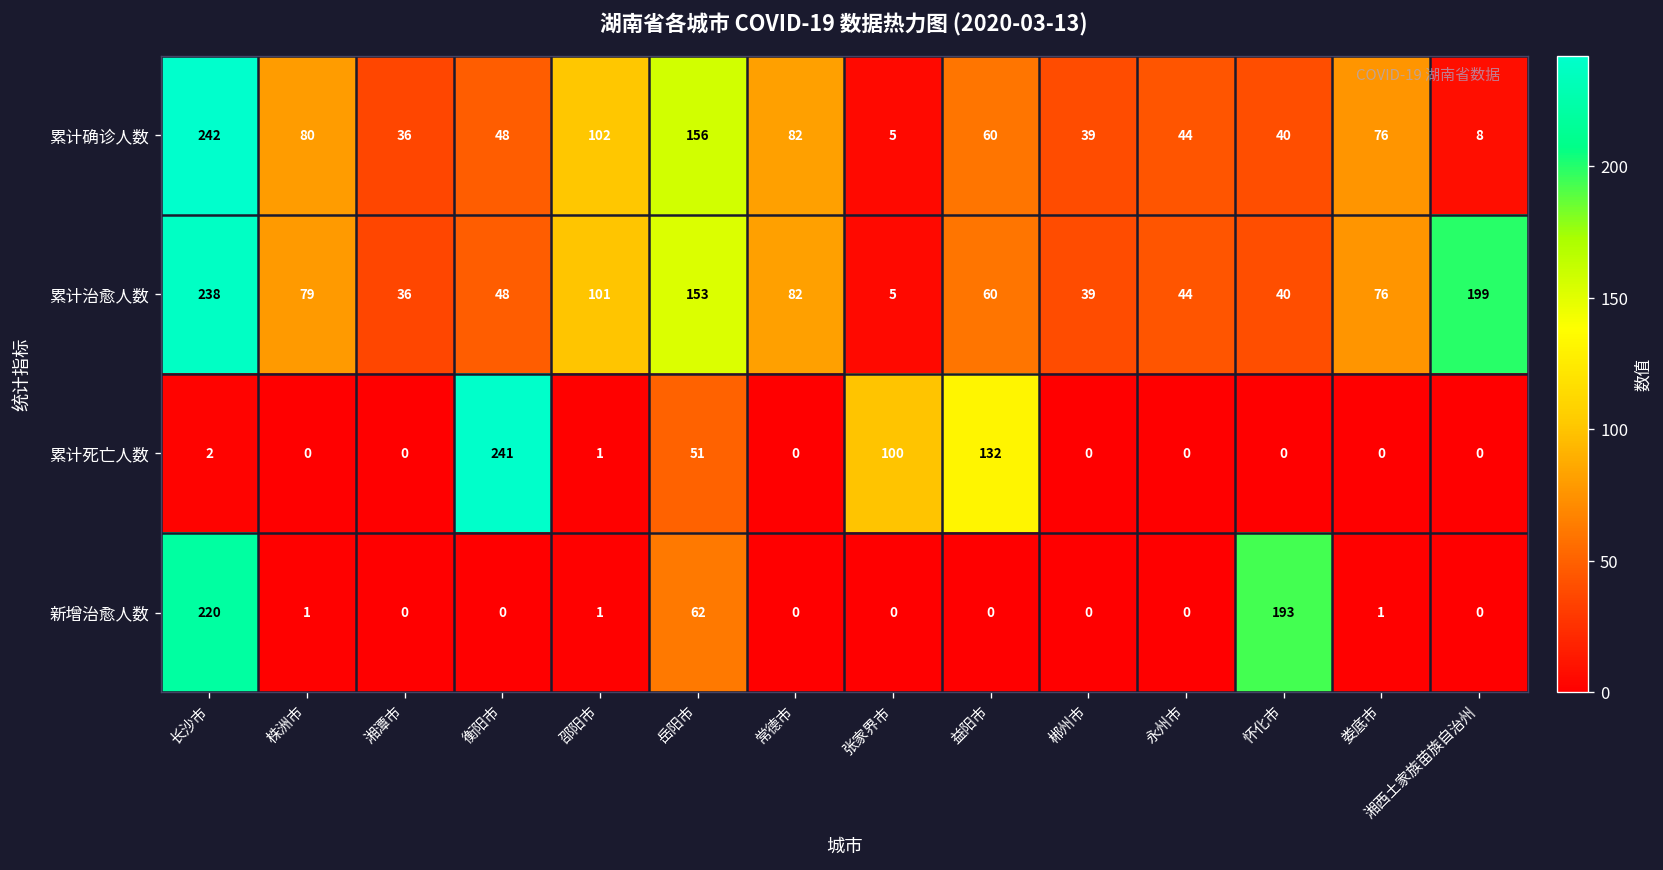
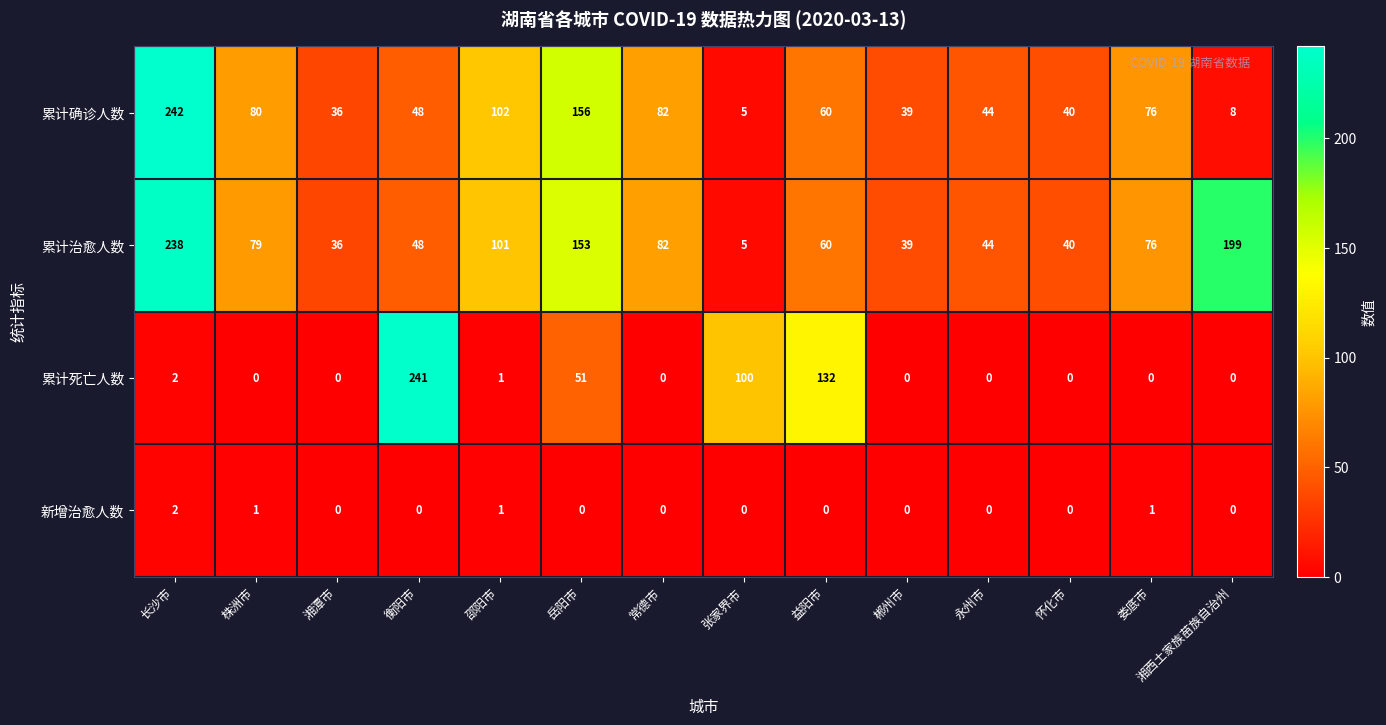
新增治愈人数, 长沙市: 220 -> 2
新增治愈人数, 岳阳市: 62 -> 0
新增治愈人数, 怀化市: 193 -> 0
